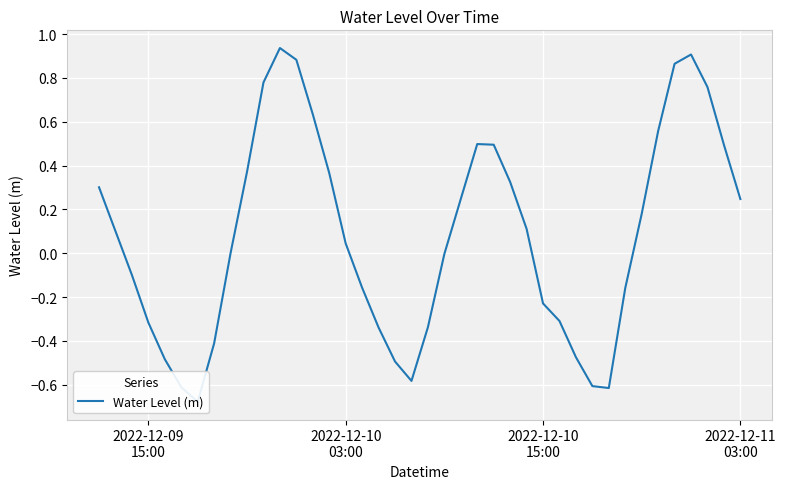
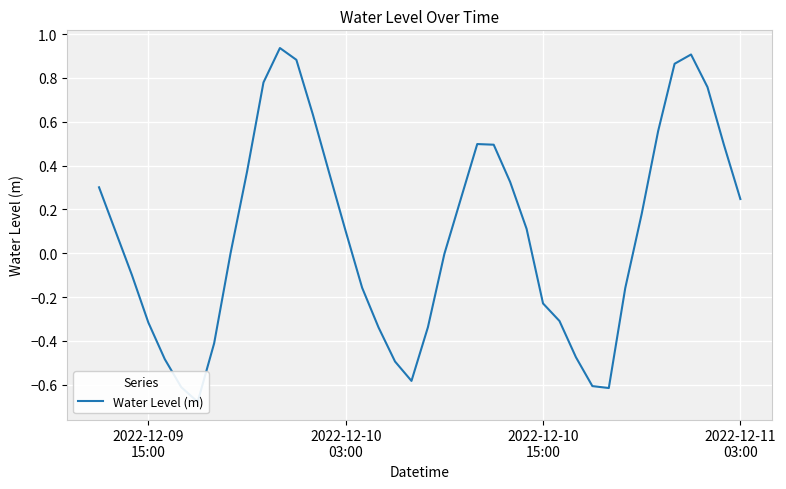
2022-12-10 03:00: 0.04 -> 0.10
